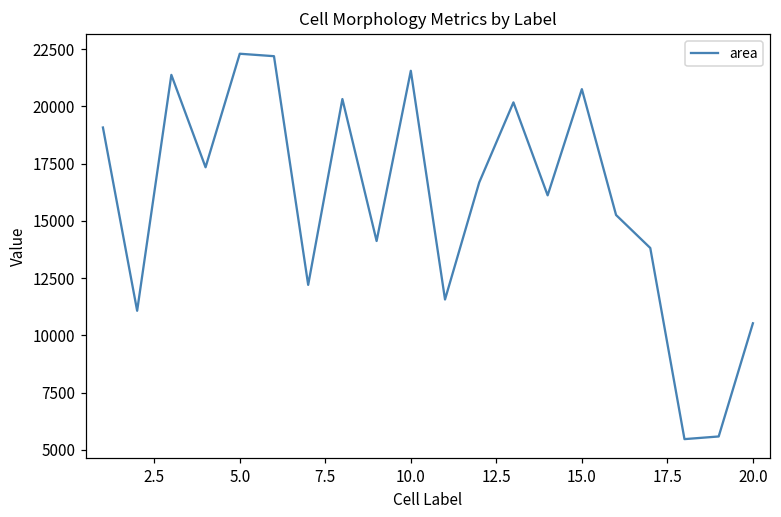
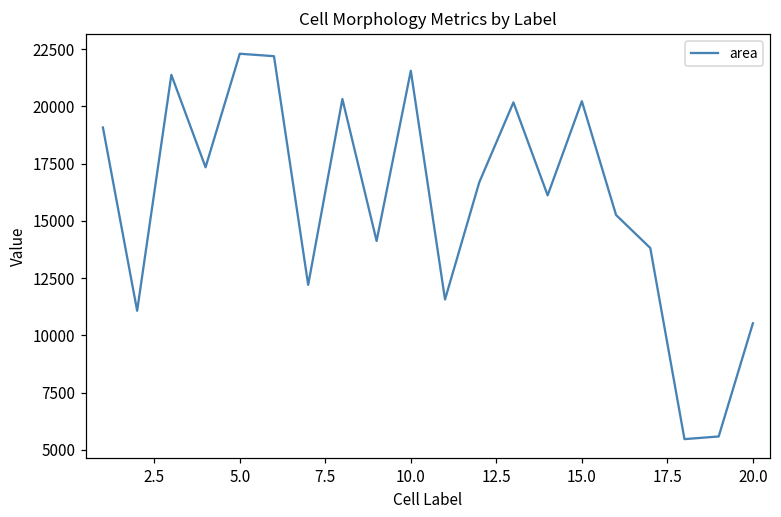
15.0: 20800 -> 20200
